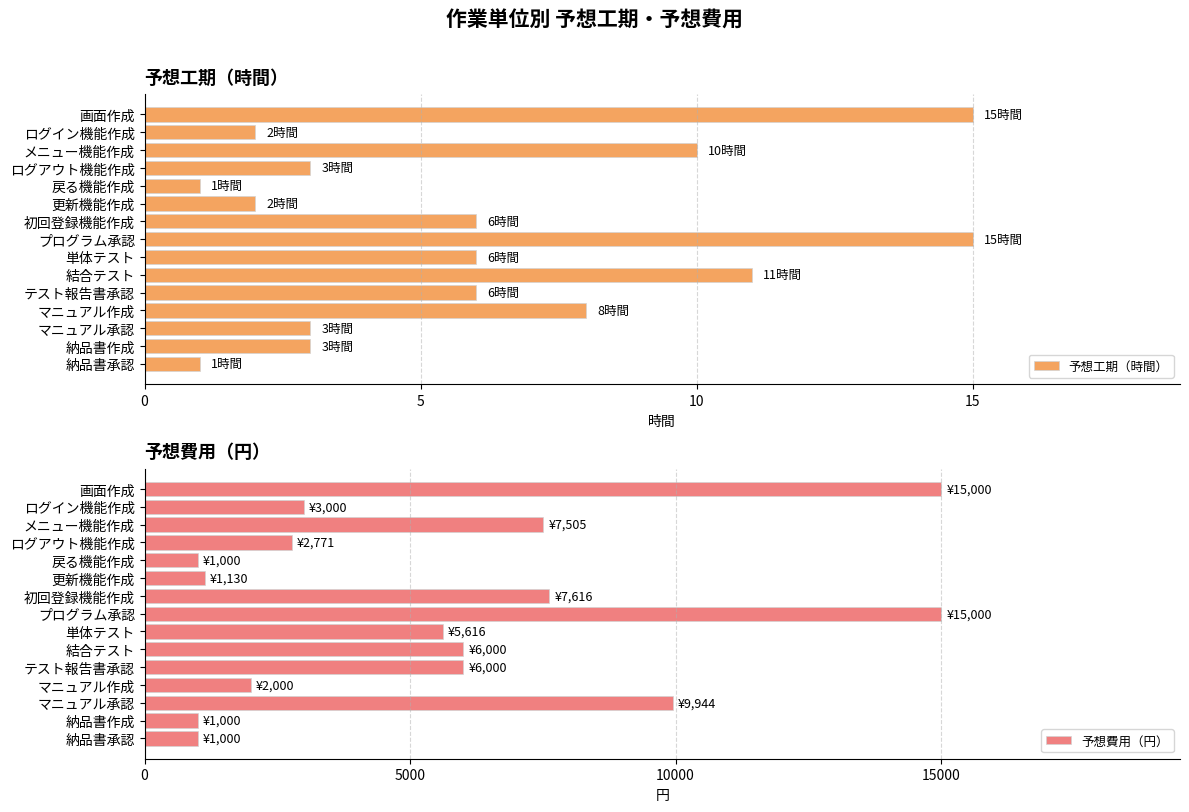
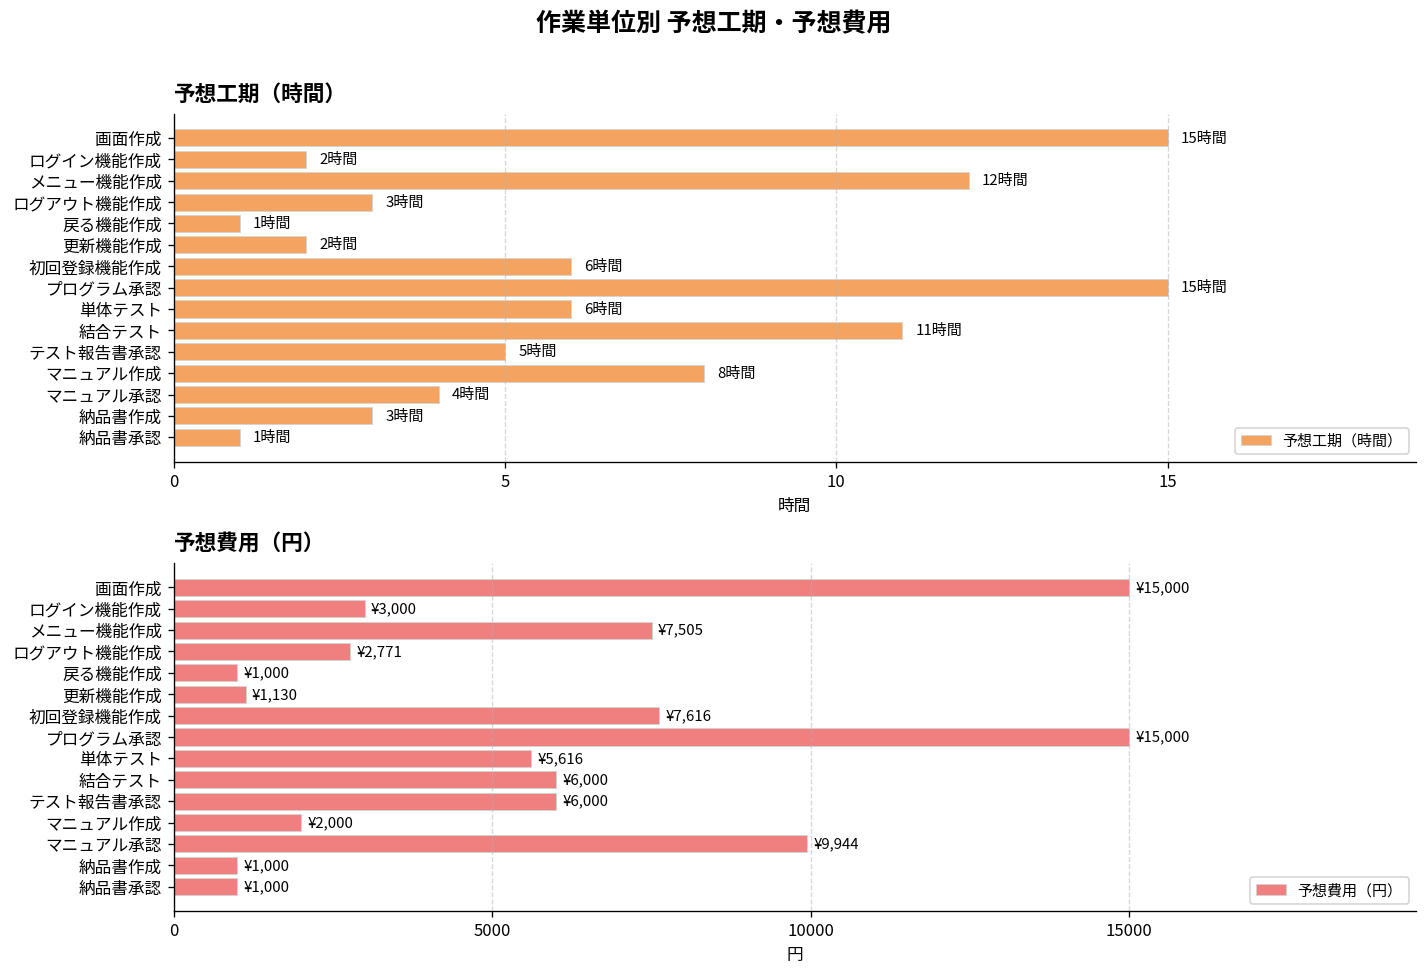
予想工期（時間）, メニュー機能作成: 10 -> 12
予想工期（時間）, テスト報告書承認: 6 -> 5
予想工期（時間）, マニュアル承認: 3 -> 4
